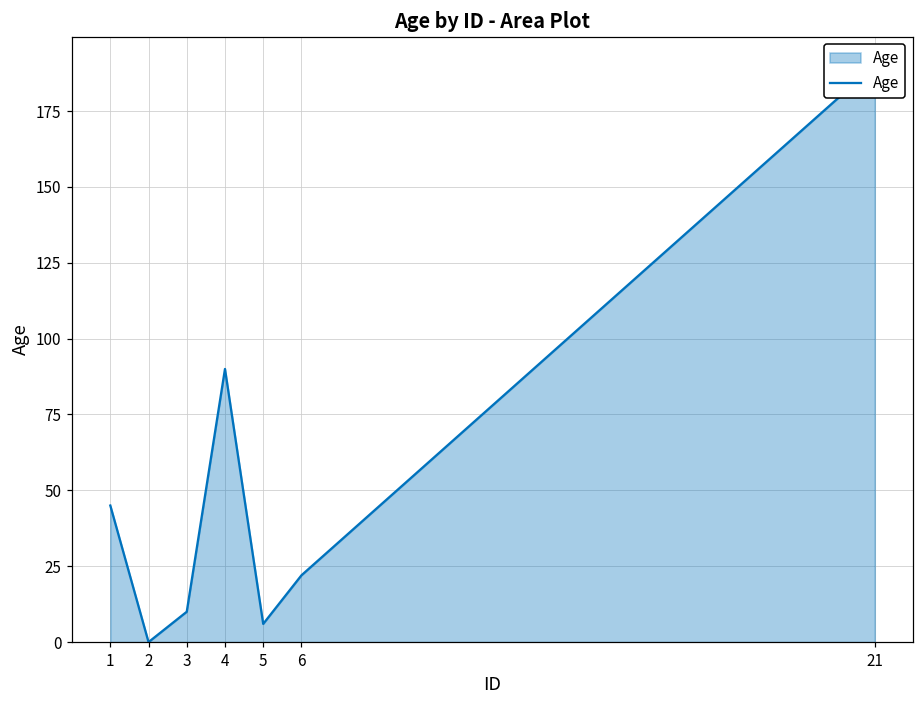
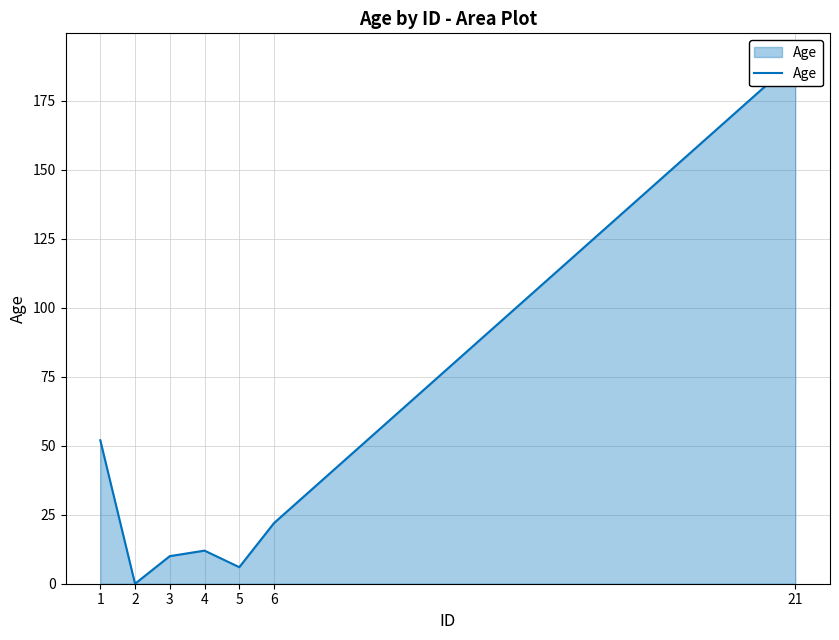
1: 45 -> 52
4: 90 -> 12
